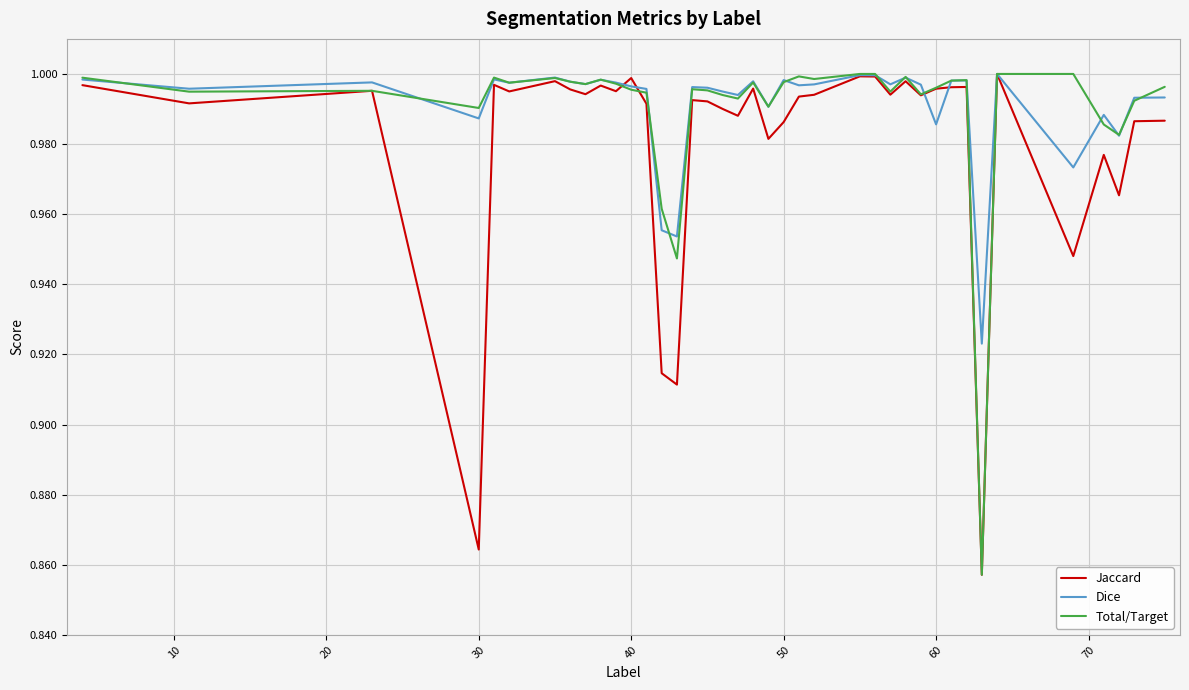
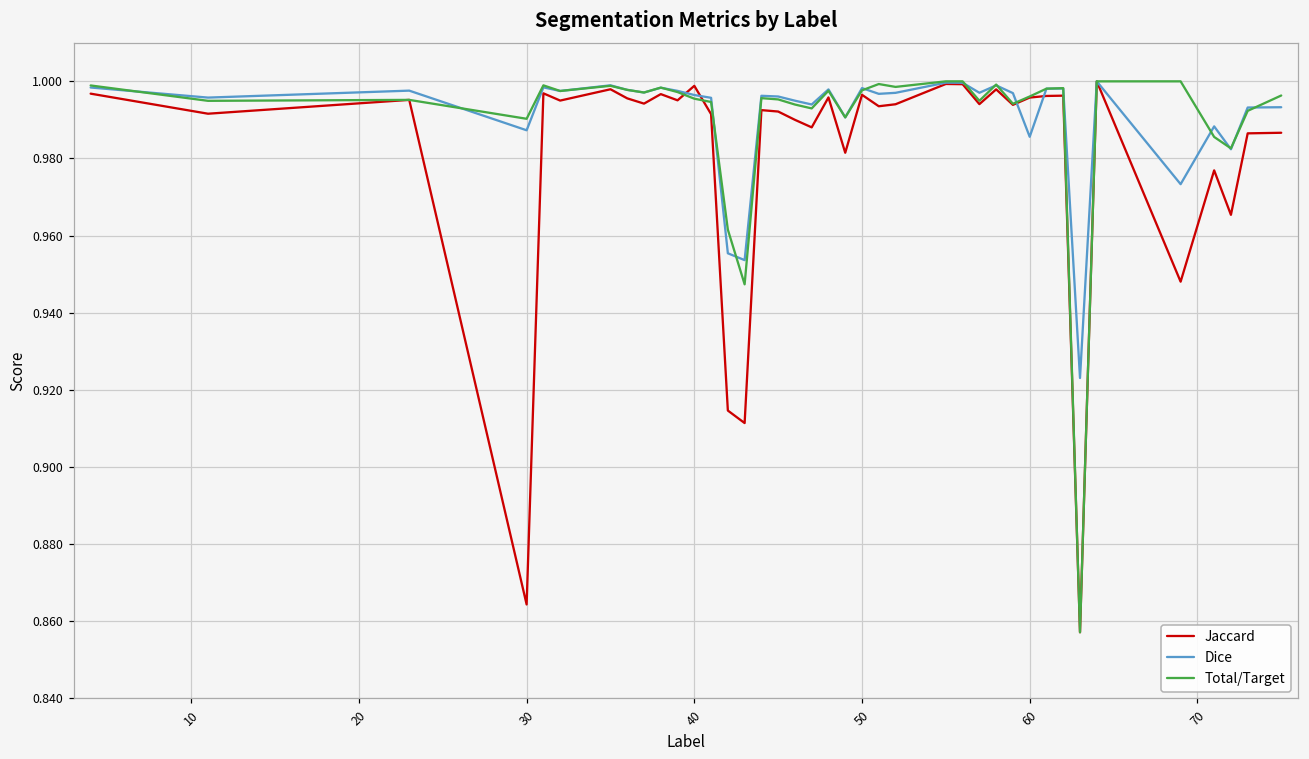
Jaccard, 50: 0.986 -> 0.997
